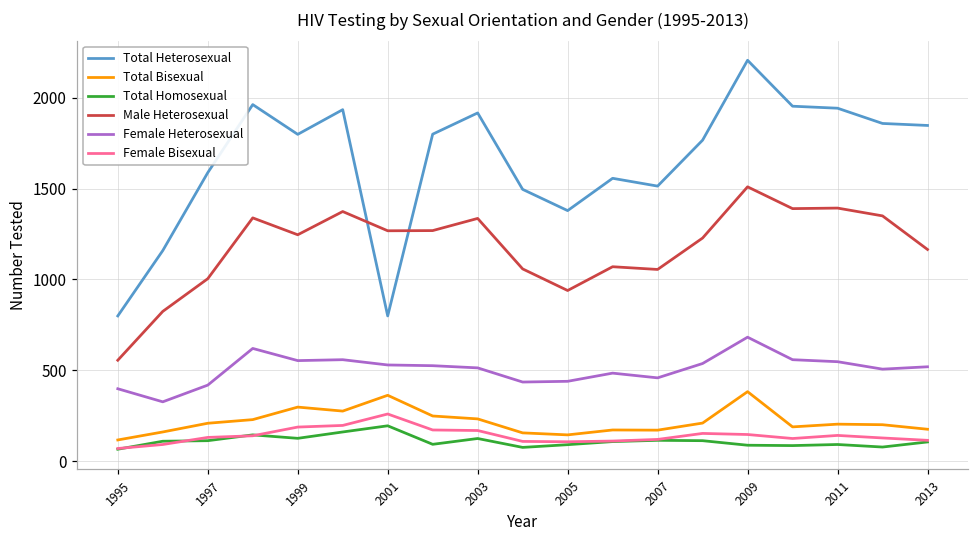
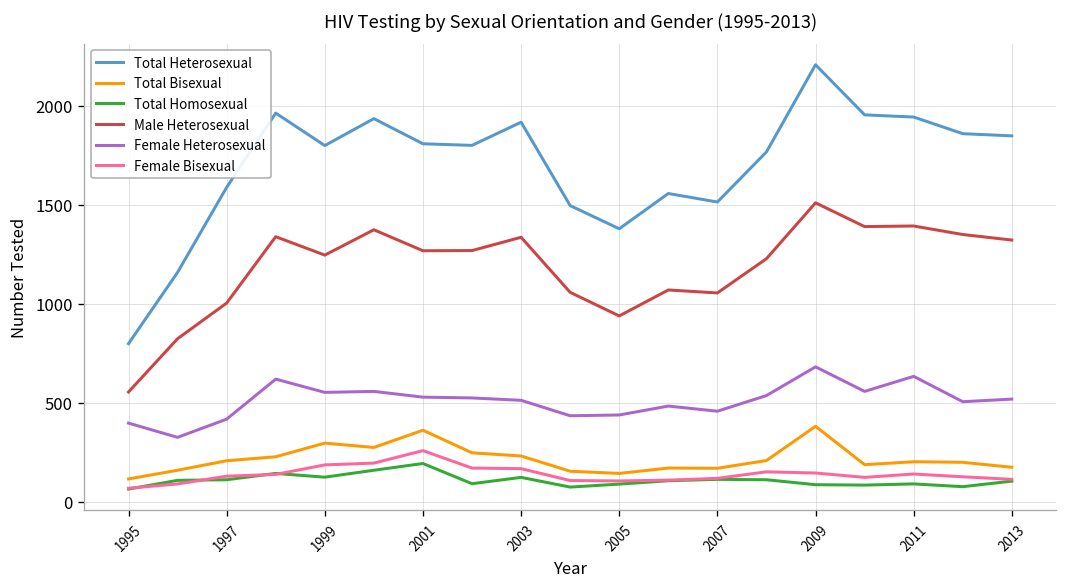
Total Heterosexual, 2001: 800 -> 1810
Female Heterosexual, 2011: 550 -> 630
Male Heterosexual, 2013: 1170 -> 1320
